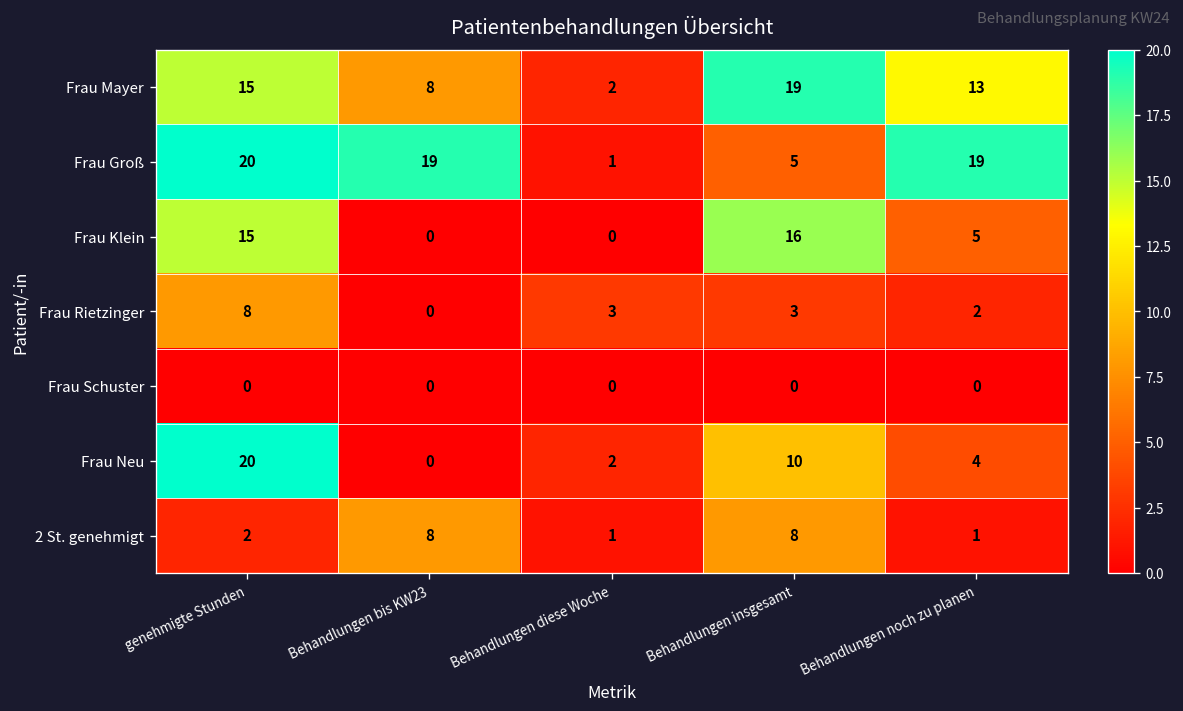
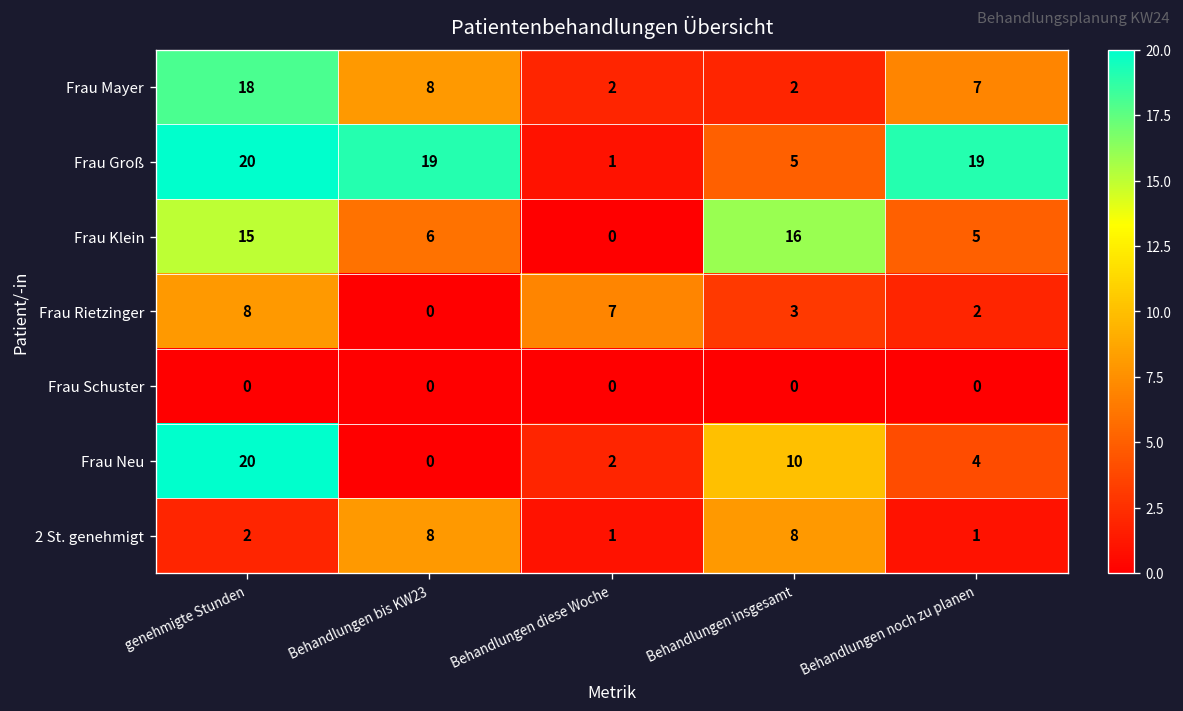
Frau Mayer, genehmigte Stunden: 15 -> 18
Frau Mayer, Behandlungen insgesamt: 19 -> 2
Frau Mayer, Behandlungen noch zu planen: 13 -> 7
Frau Klein, Behandlungen bis KW23: 0 -> 6
Frau Rietzinger, Behandlungen diese Woche: 3 -> 7
